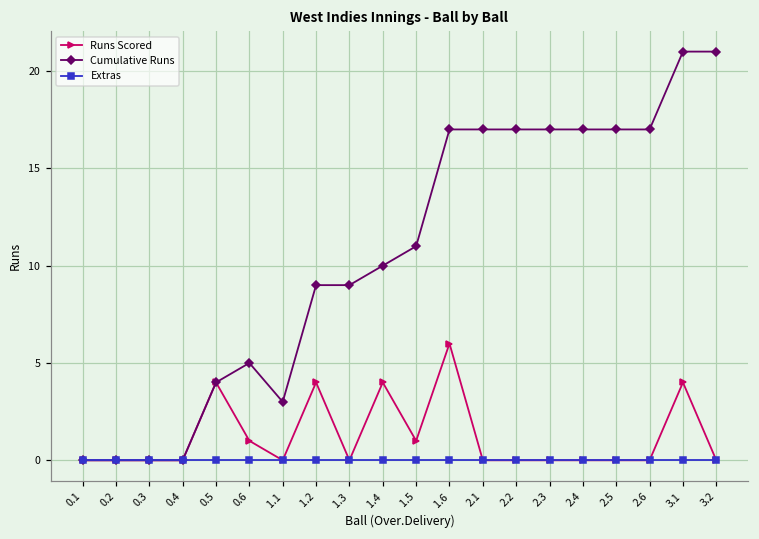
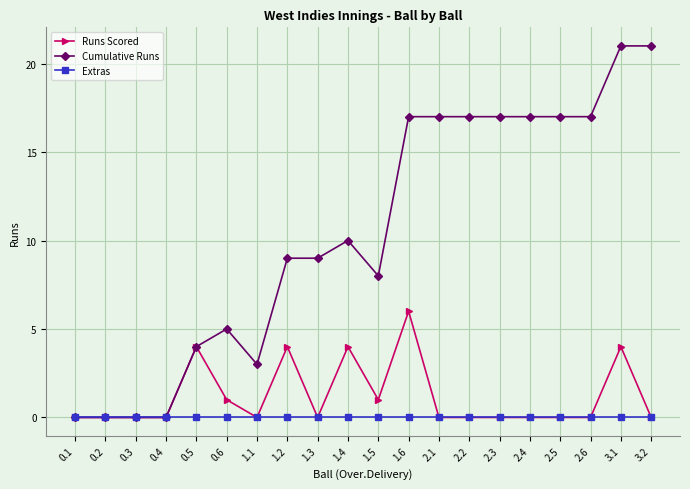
Cumulative Runs, 1.5: 11 -> 8
